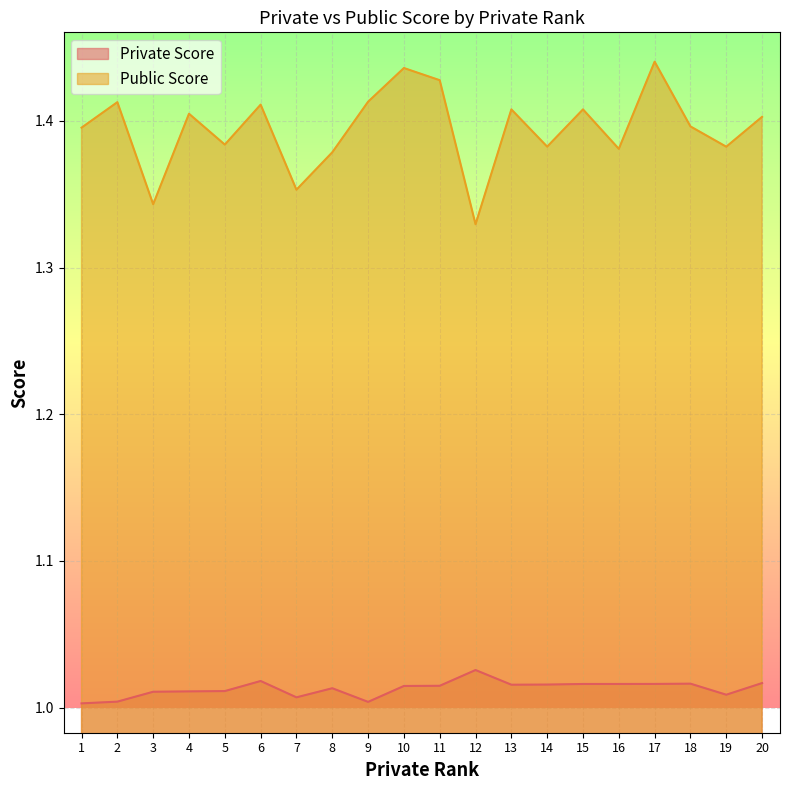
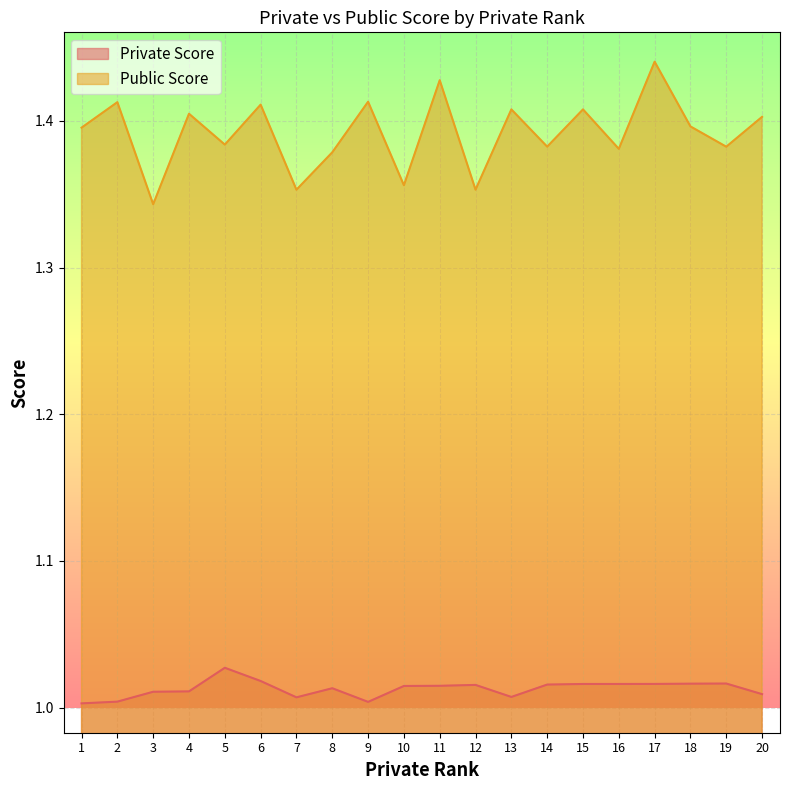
Private Score, 5: 1.011 -> 1.027
Public Score, 10: 1.436 -> 1.356
Private Score, 12: 1.026 -> 1.016
Public Score, 12: 1.329 -> 1.353
Private Score, 13: 1.016 -> 1.007
Private Score, 19: 1.009 -> 1.016
Private Score, 20: 1.017 -> 1.009
